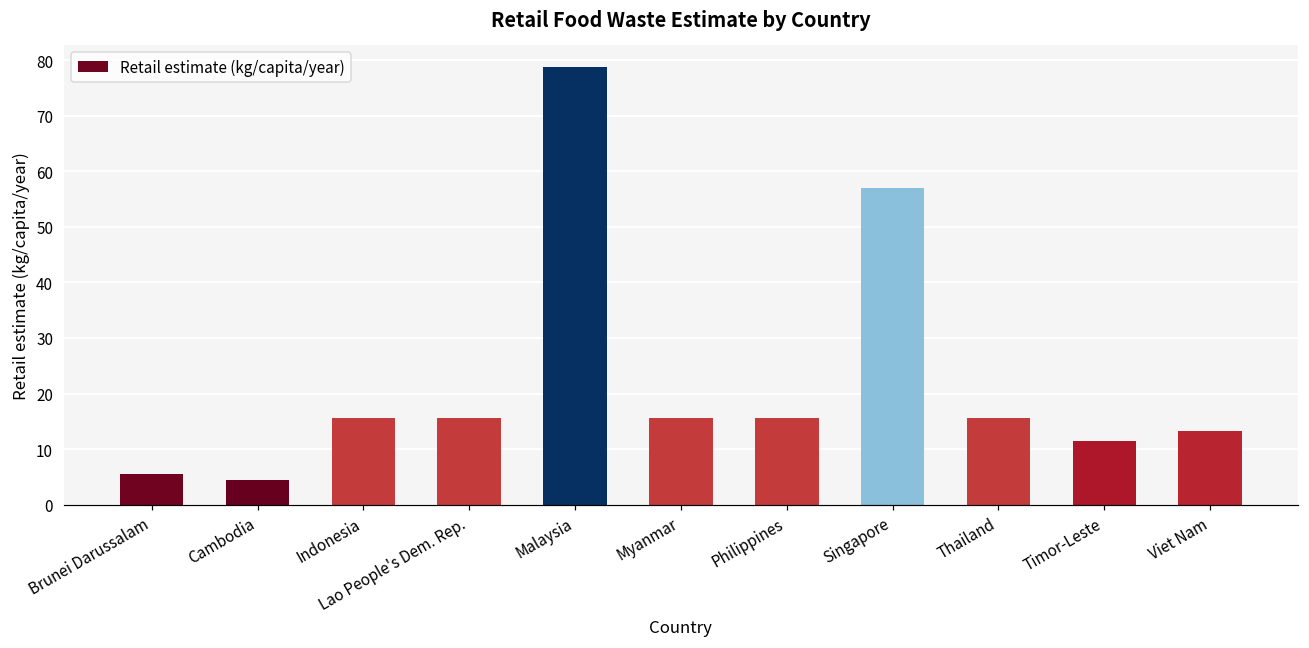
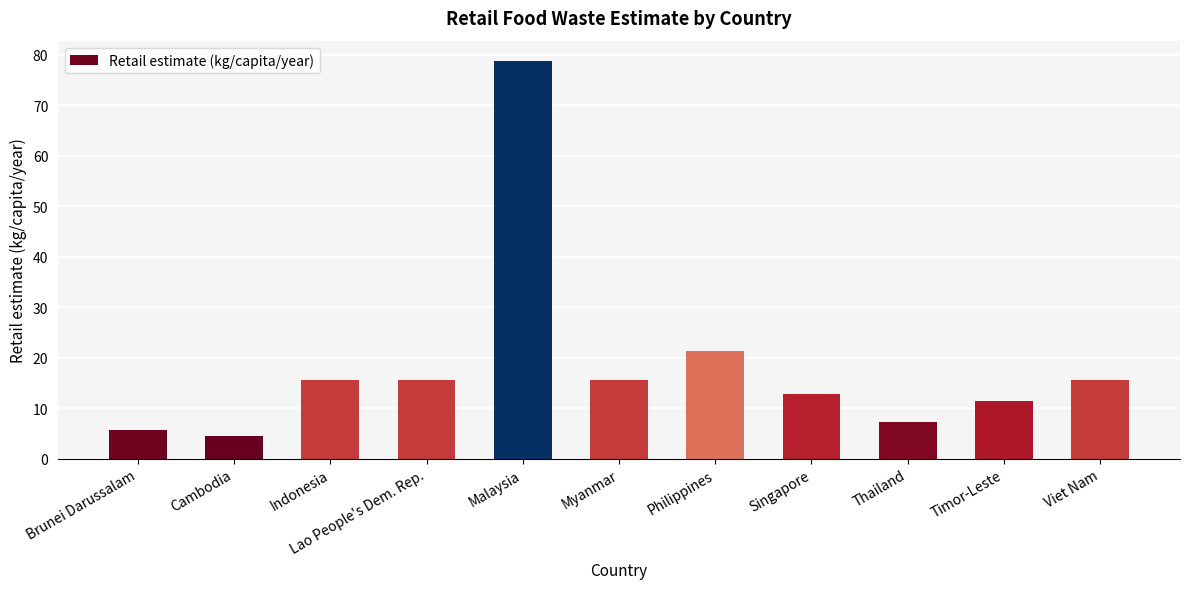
Philippines: 16 -> 21
Singapore: 57 -> 13
Thailand: 16 -> 7
Viet Nam: 13 -> 16
